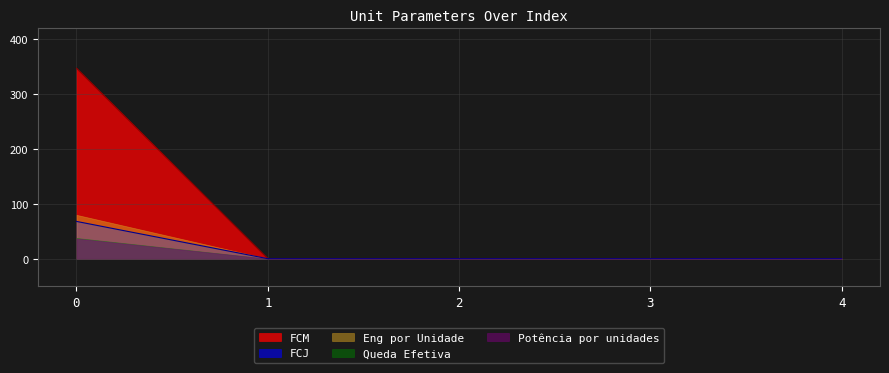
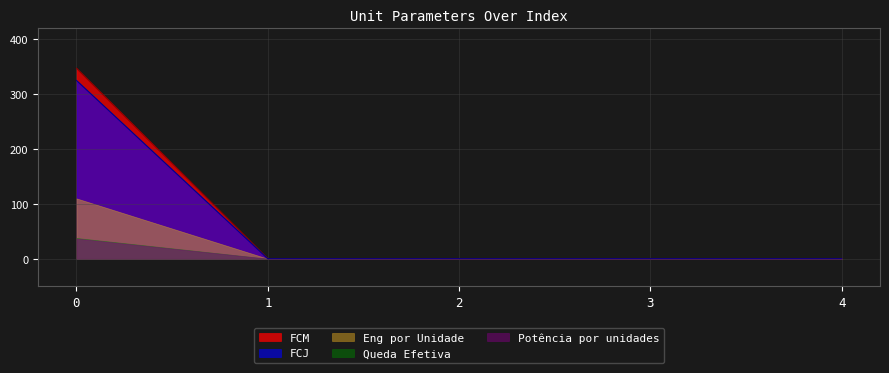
FCJ, 0: 70 -> 330
Eng por Unidade, 0: 80 -> 110
